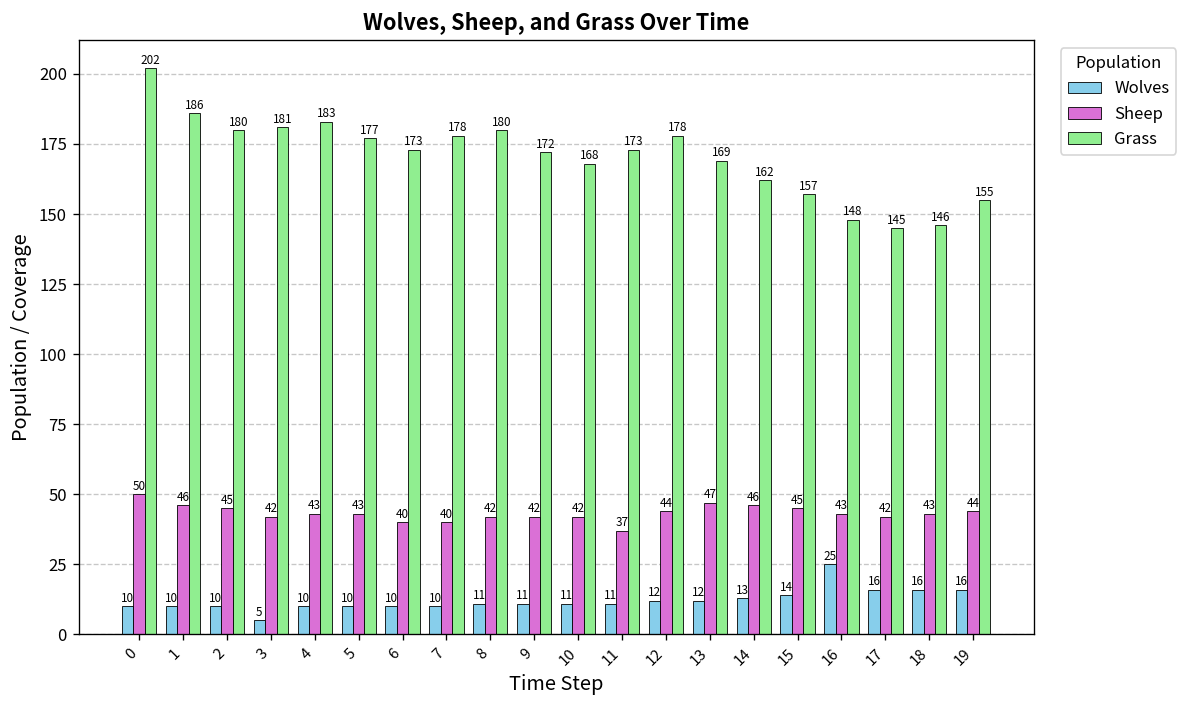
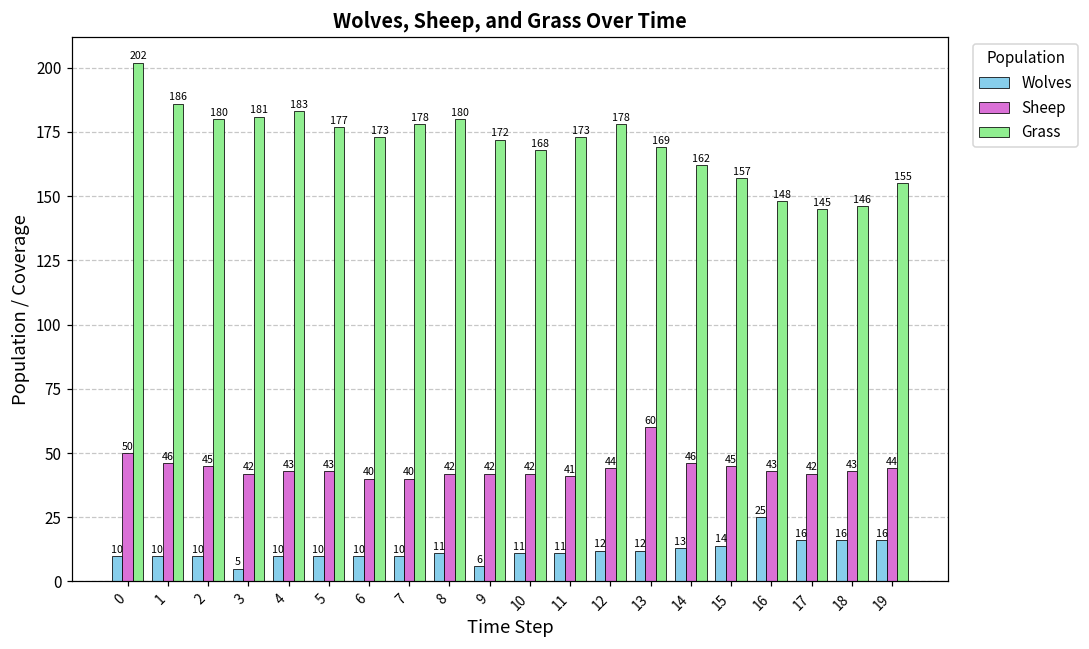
Wolves, 9: 11 -> 6
Sheep, 11: 37 -> 41
Sheep, 13: 47 -> 60
